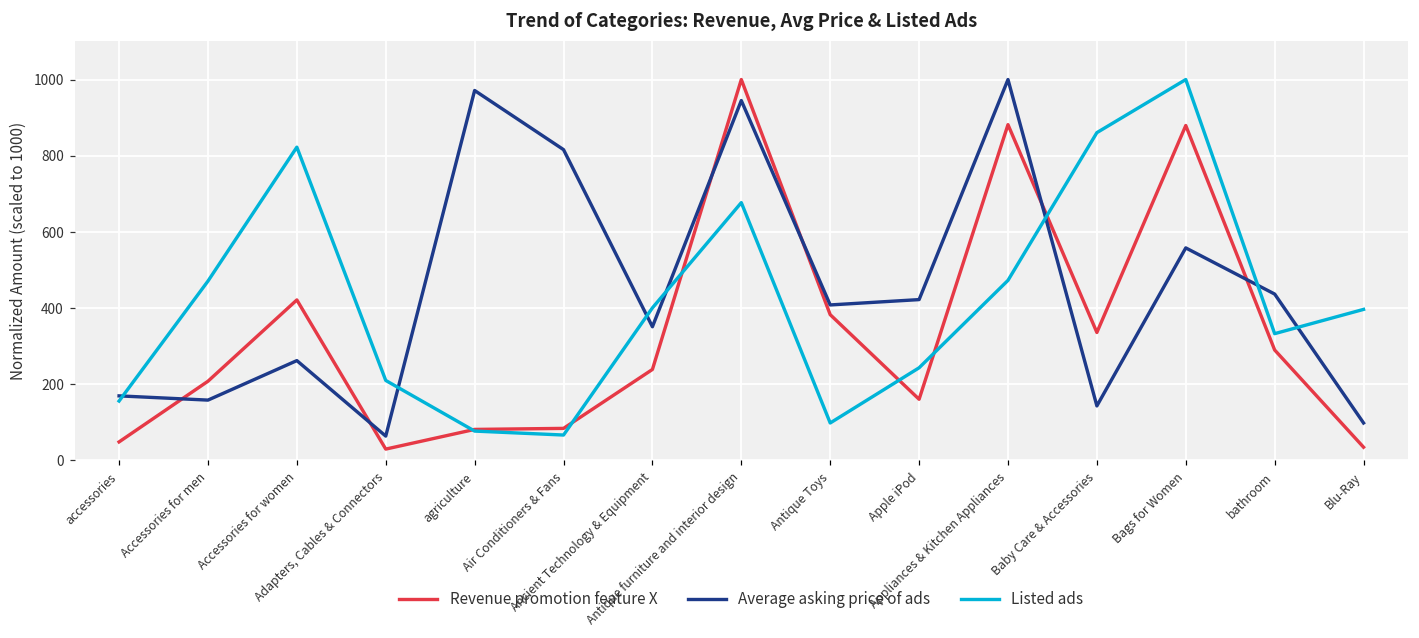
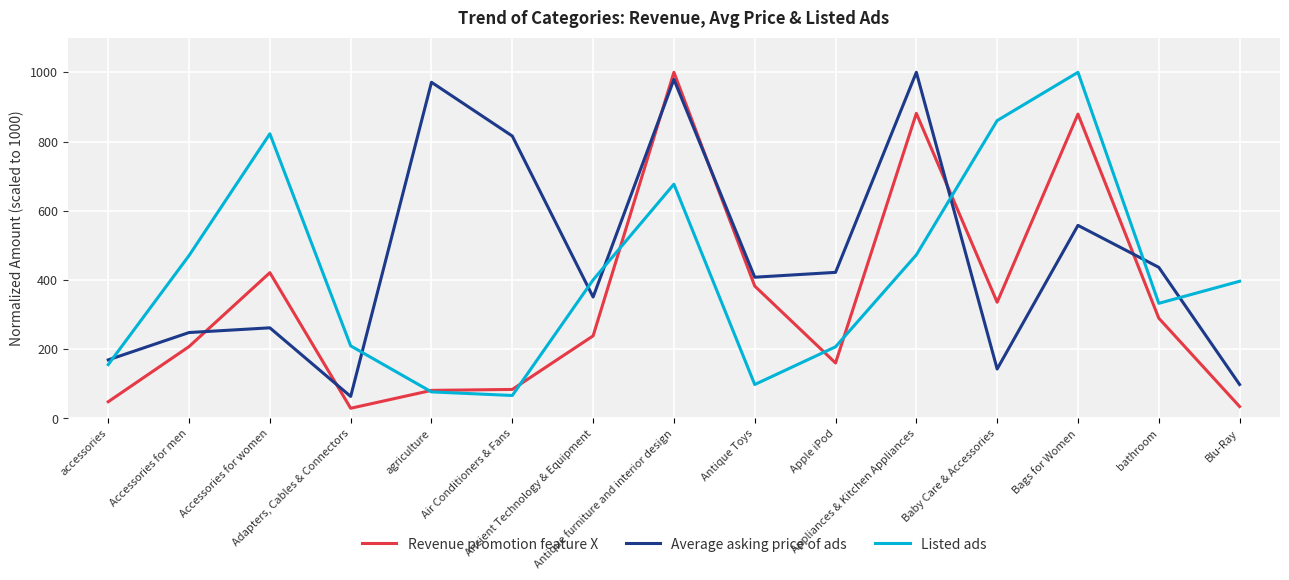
Average asking price of ads, Accessories for men: 160 -> 250
Average asking price of ads, Antique furniture and interior design: 940 -> 980
Listed ads, Apple iPod: 240 -> 210
